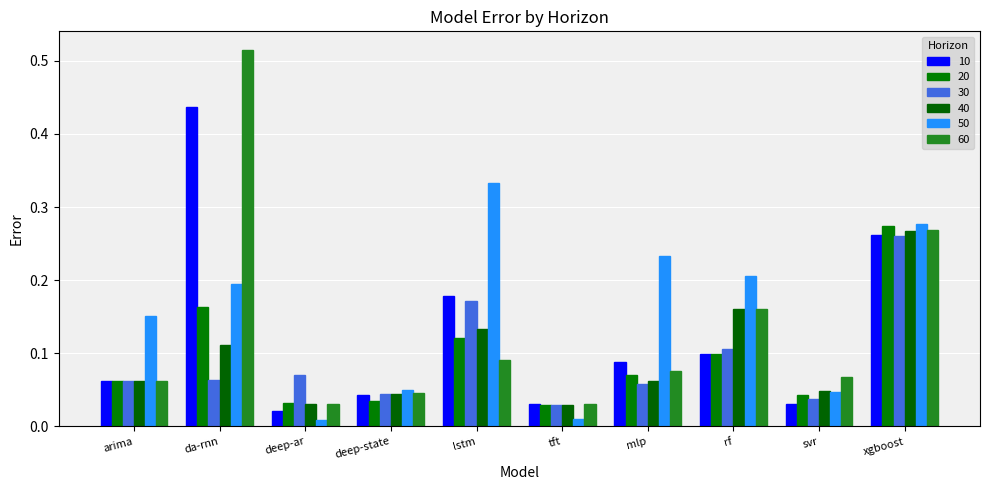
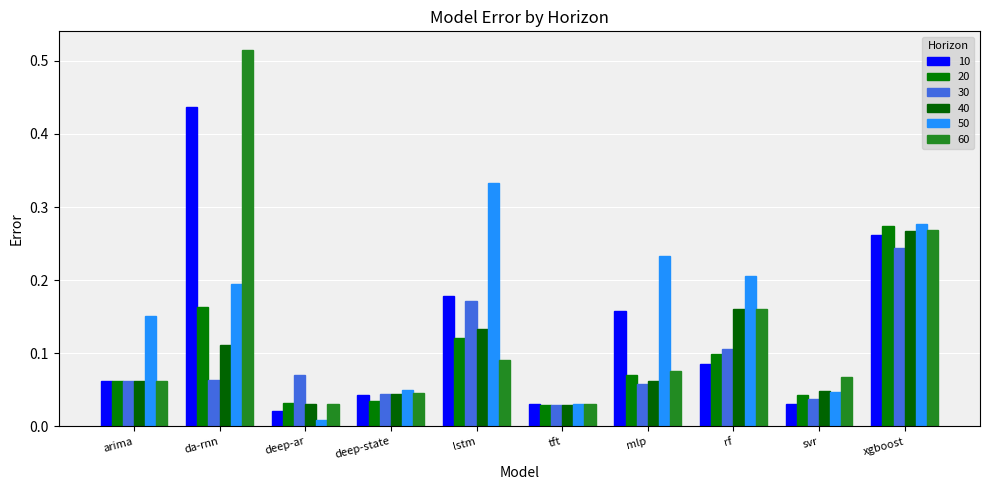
50, tft: 0.01 -> 0.03
10, mlp: 0.09 -> 0.16
10, rf: 0.10 -> 0.09
30, xgboost: 0.26 -> 0.24
